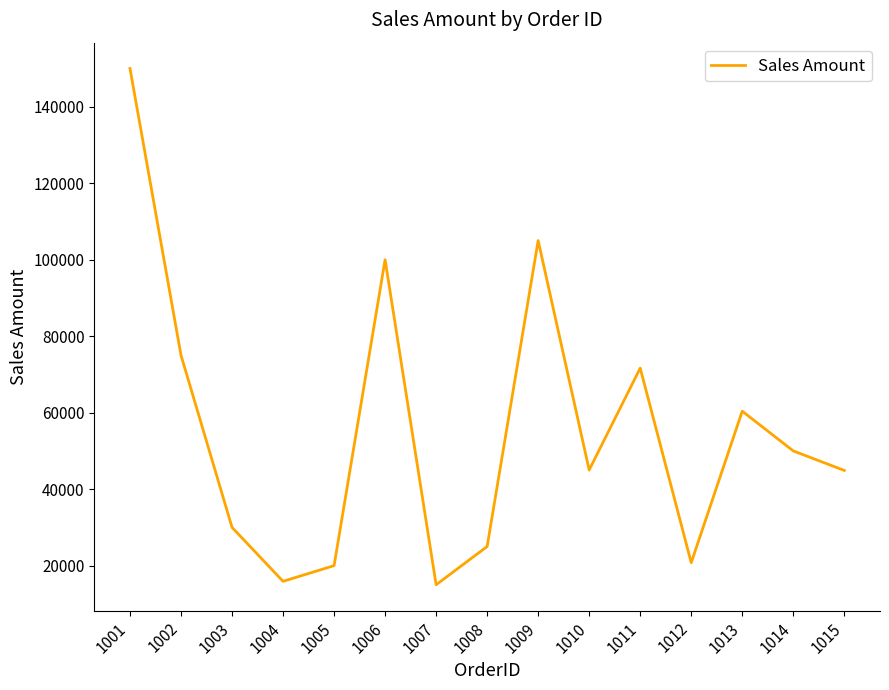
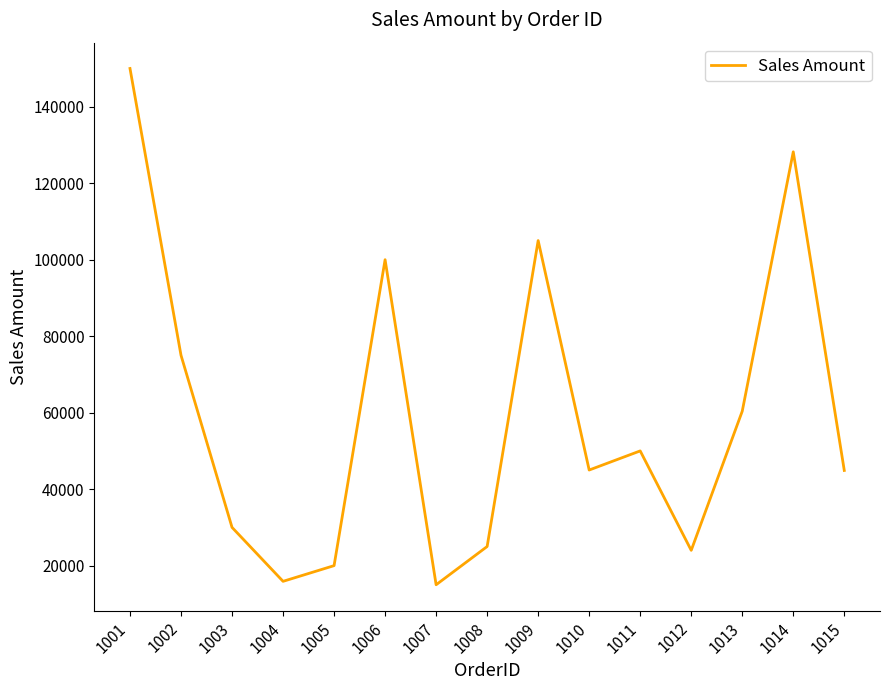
1011: 72000 -> 50000
1012: 21000 -> 24000
1014: 50000 -> 128000
